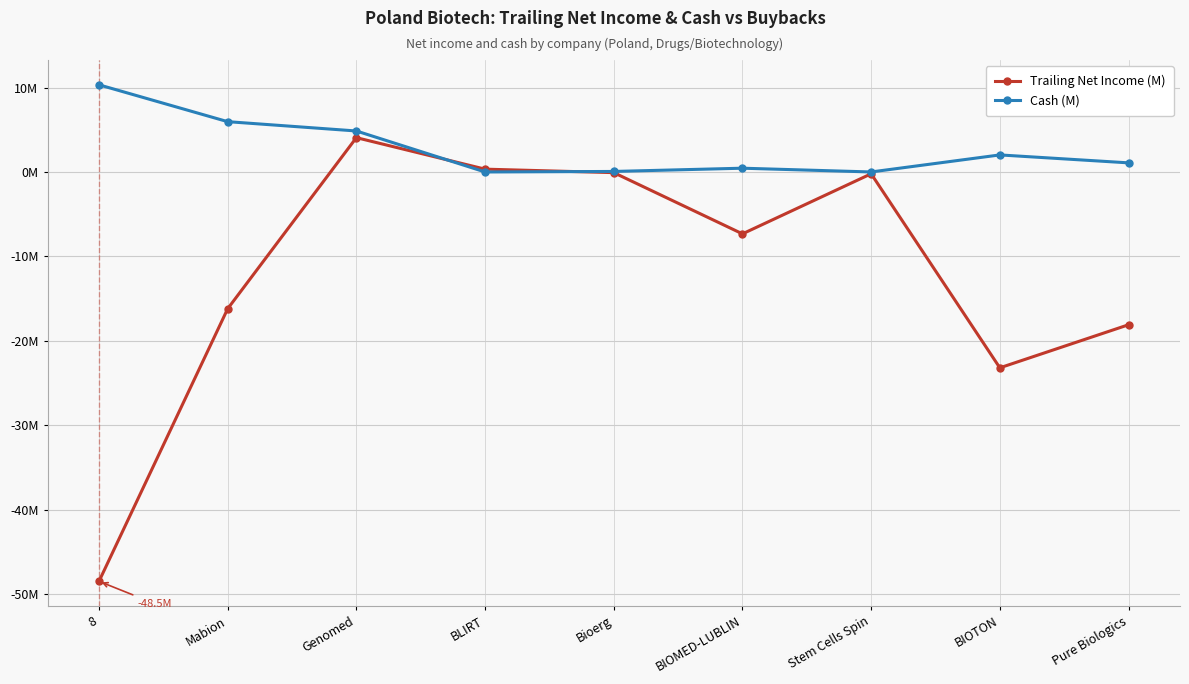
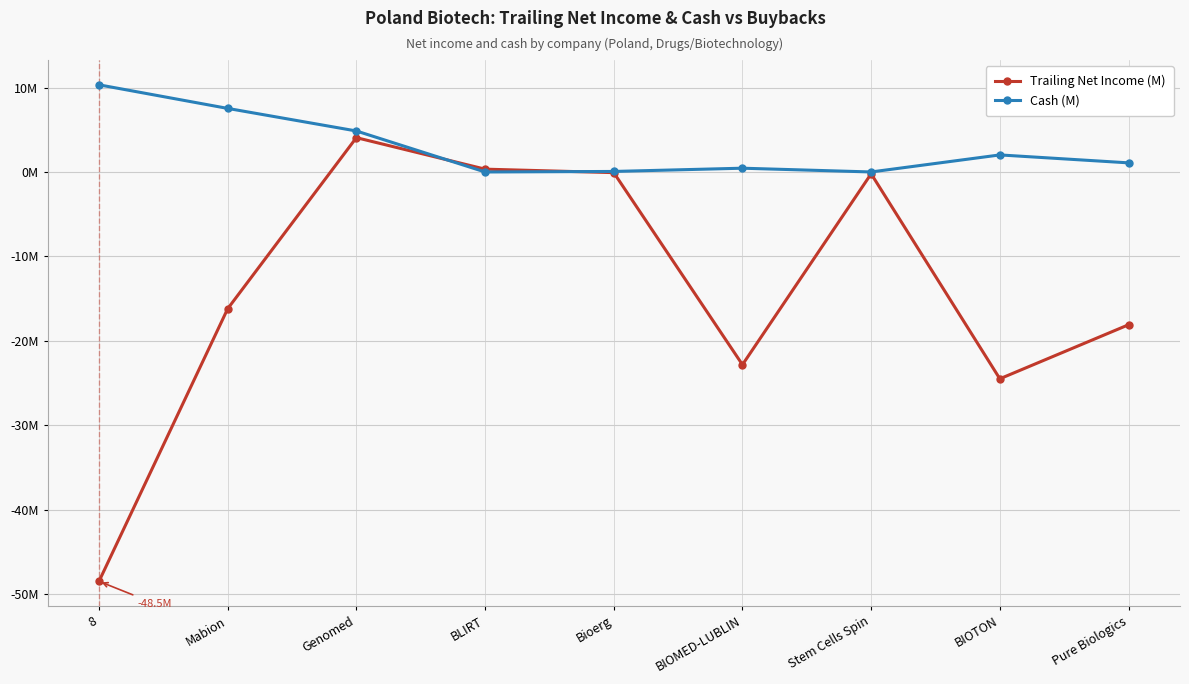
Cash (M), Mabion: 6000000 -> 8000000
Trailing Net Income (M), BIOMED-LUBLIN: -7000000 -> -23000000
Trailing Net Income (M), BIOTON: -23000000 -> -25000000
